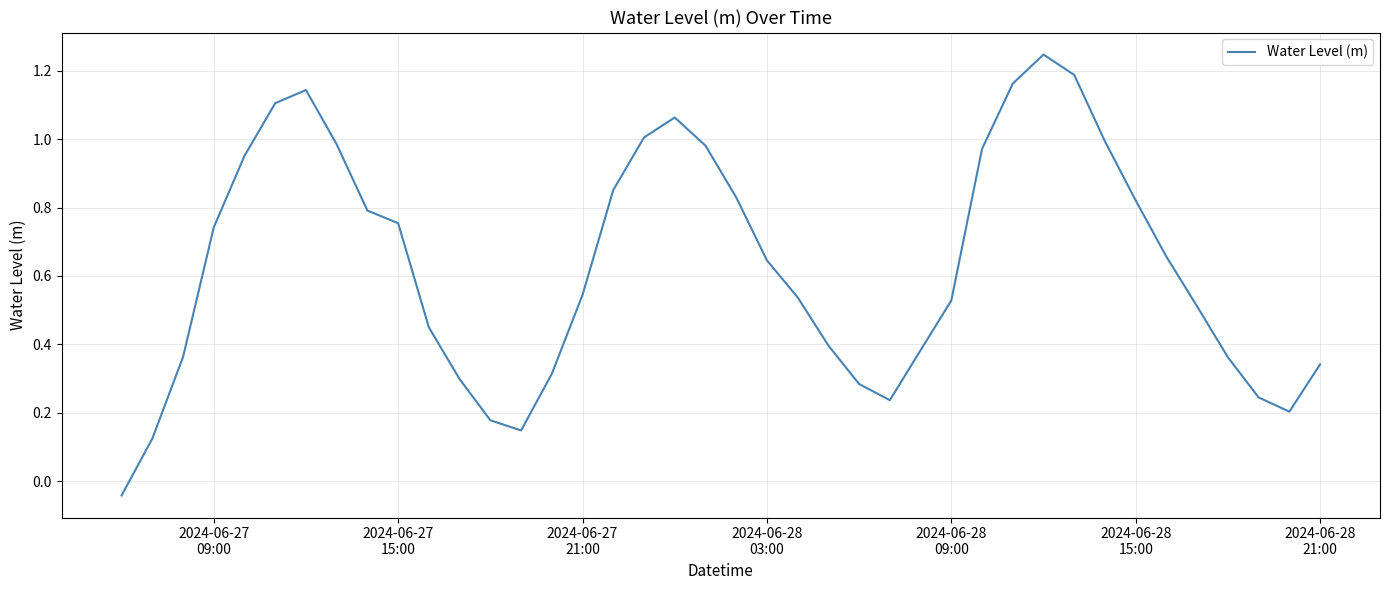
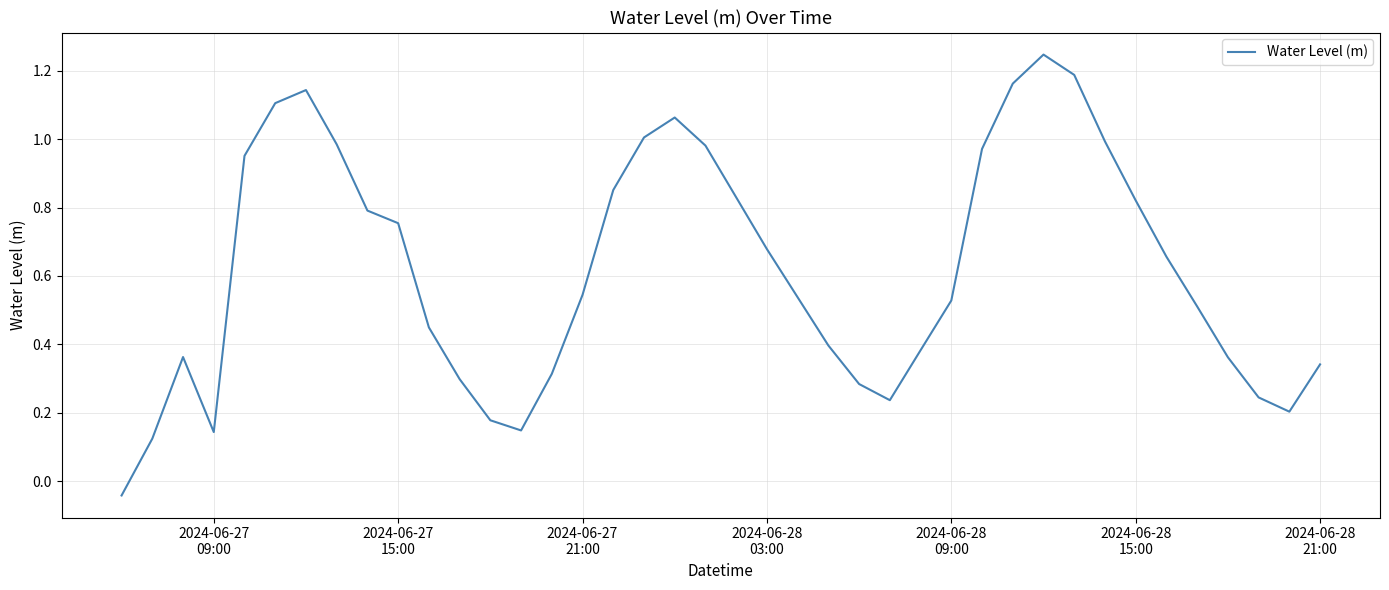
2024-06-27 09:00: 0.74 -> 0.14
2024-06-28 03:00: 0.65 -> 0.68
